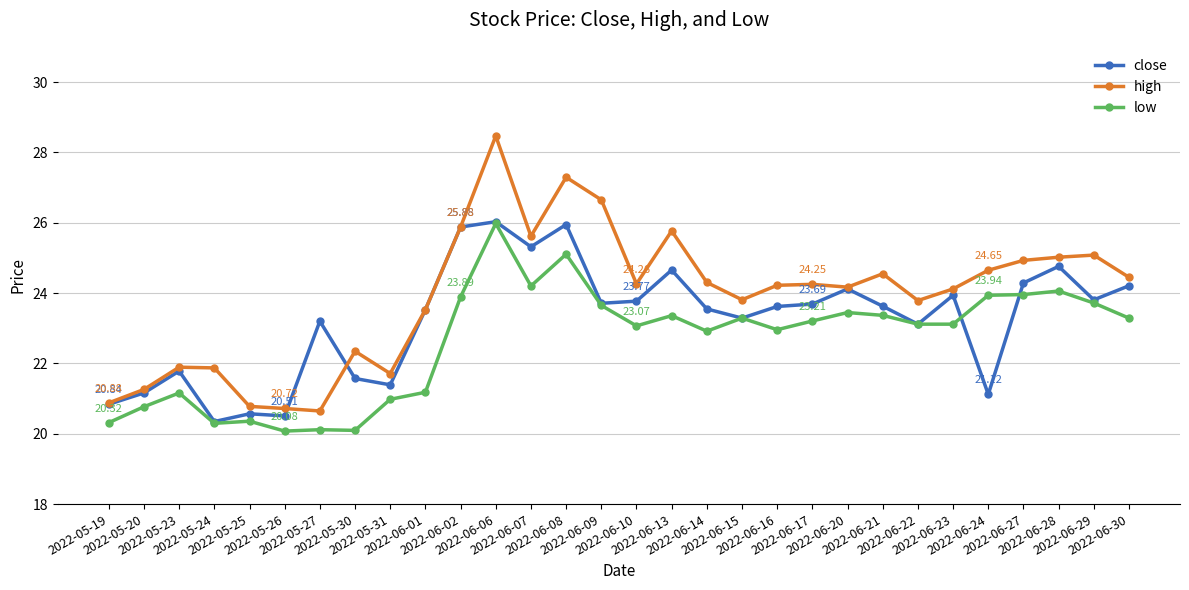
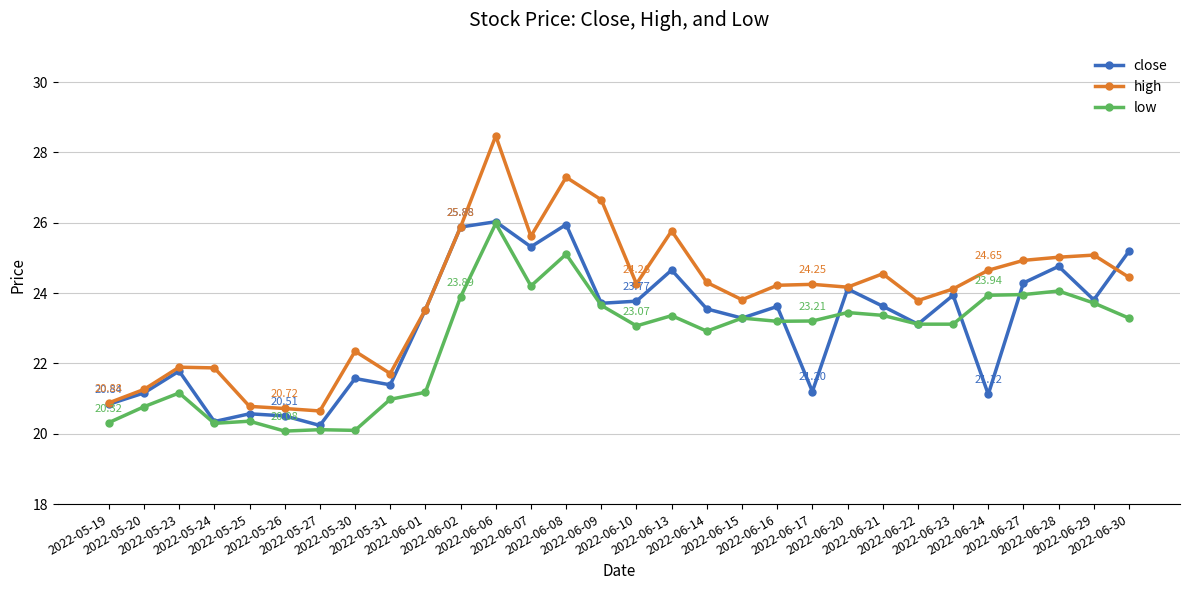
close, 2022-05-27: 23.2 -> 20.2
low, 2022-06-16: 23.0 -> 23.2
close, 2022-06-17: 23.69 -> 21.20
close, 2022-06-30: 24.2 -> 25.2
